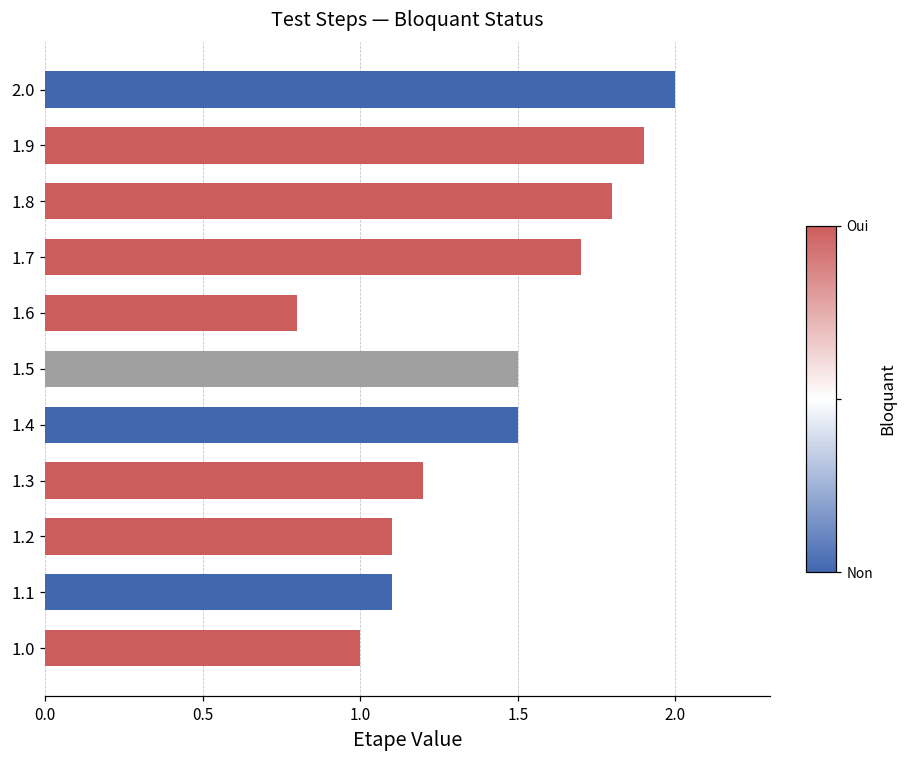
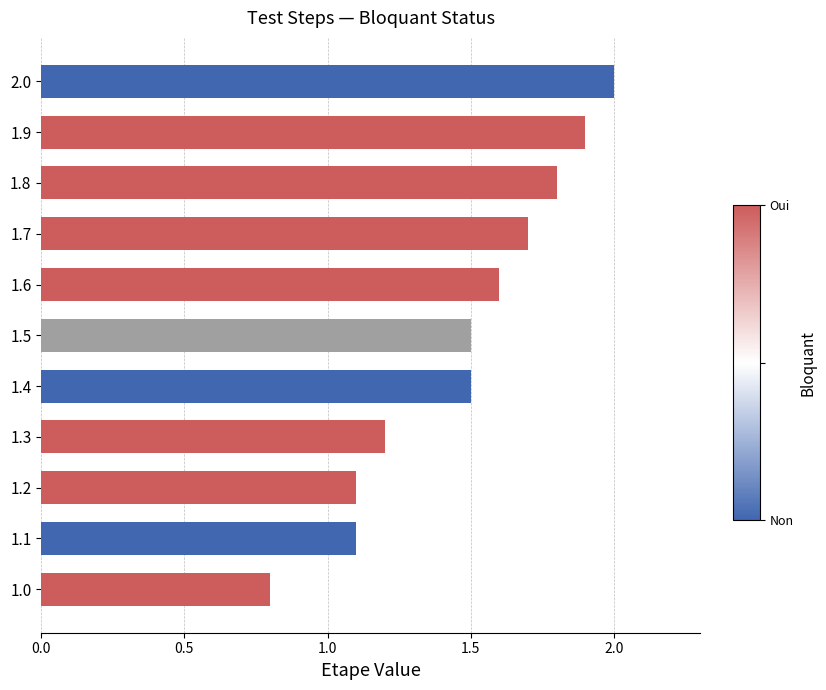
1.6: 0.8 -> 1.6
1.0: 1.0 -> 0.8
